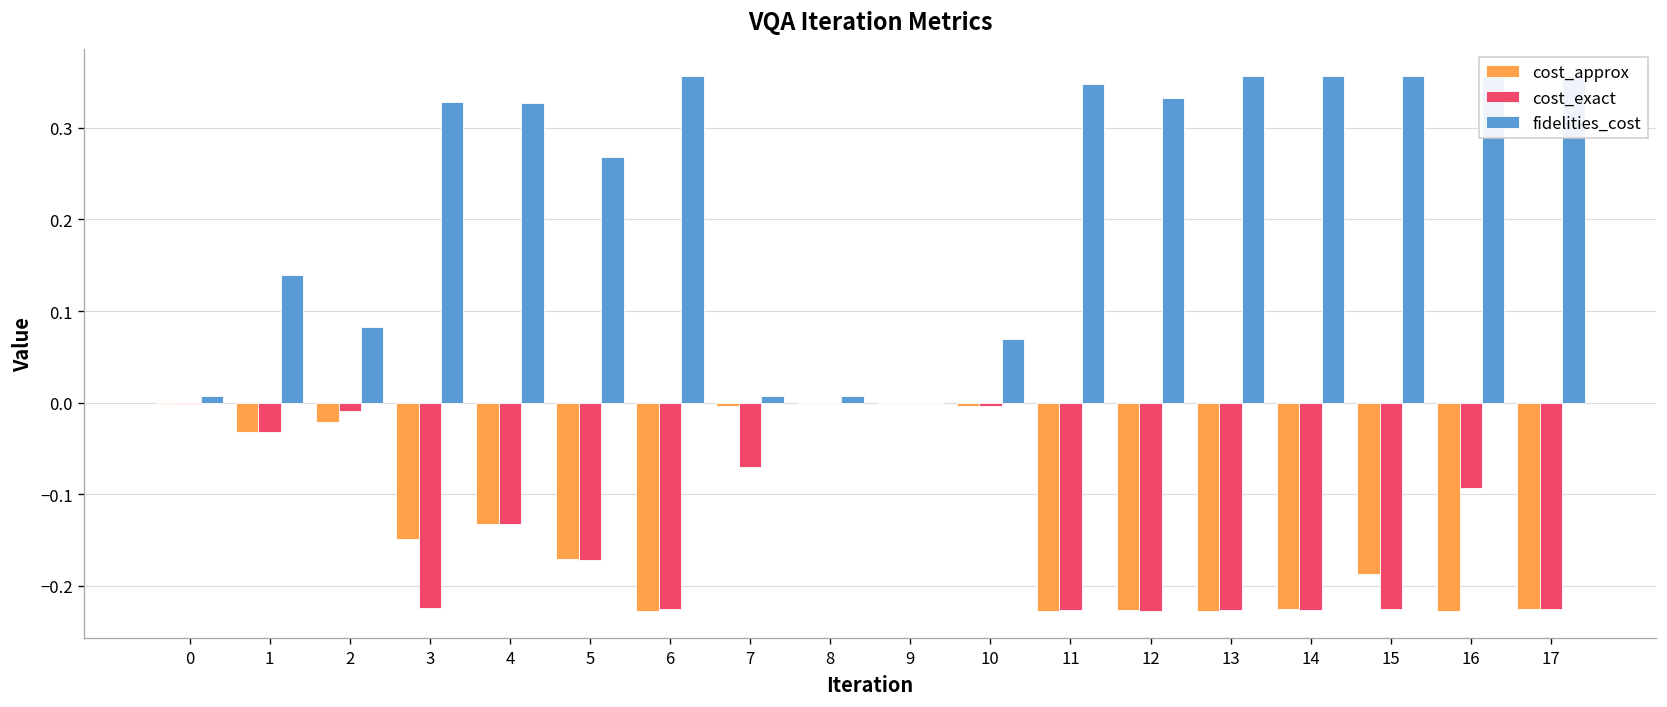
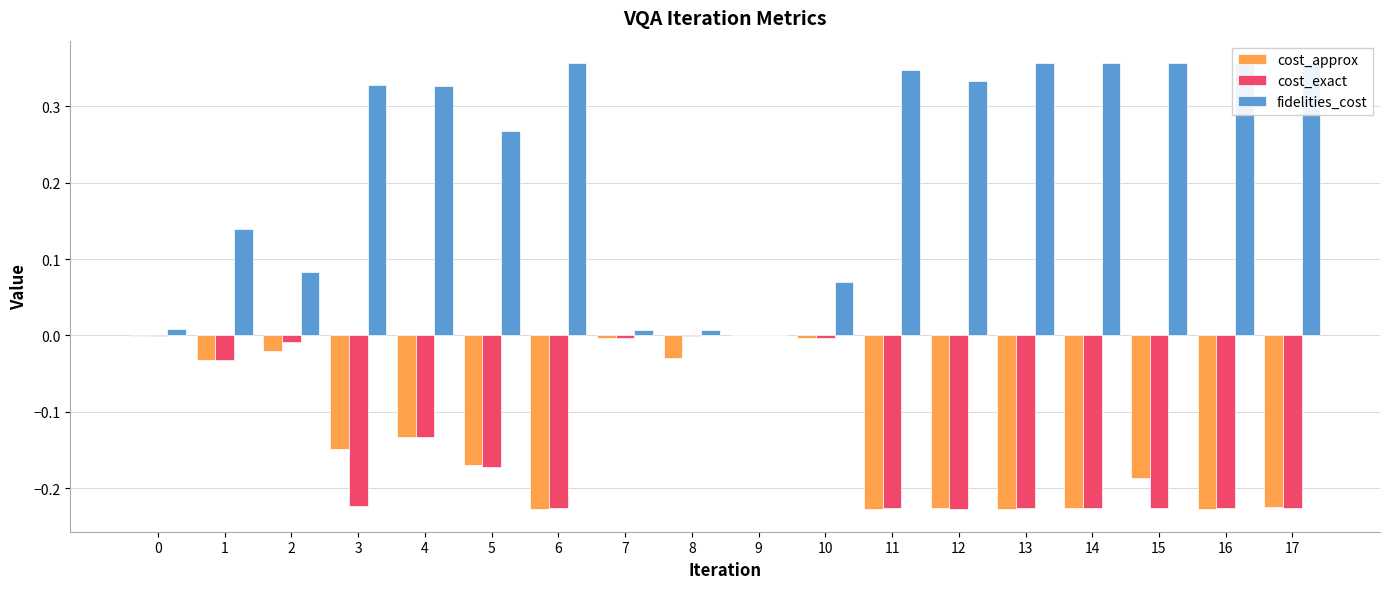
cost_exact, 7: -0.07 -> 0.00
cost_approx, 8: 0.00 -> -0.03
cost_exact, 16: -0.09 -> -0.23
